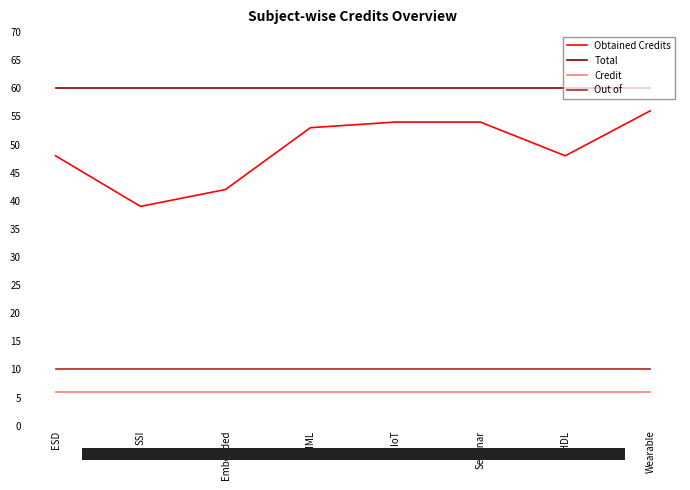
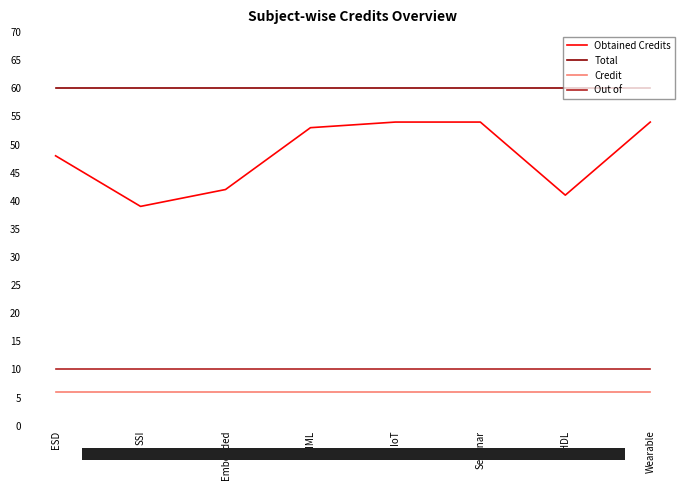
Obtained Credits, HDL: 48 -> 41
Obtained Credits, Wearable: 56 -> 54
